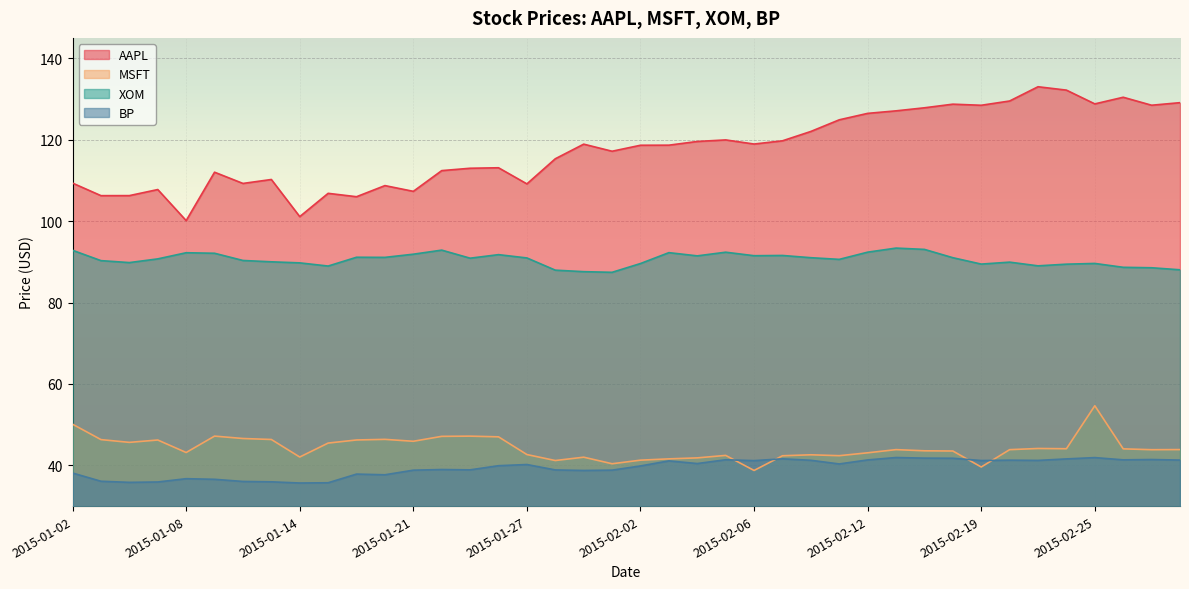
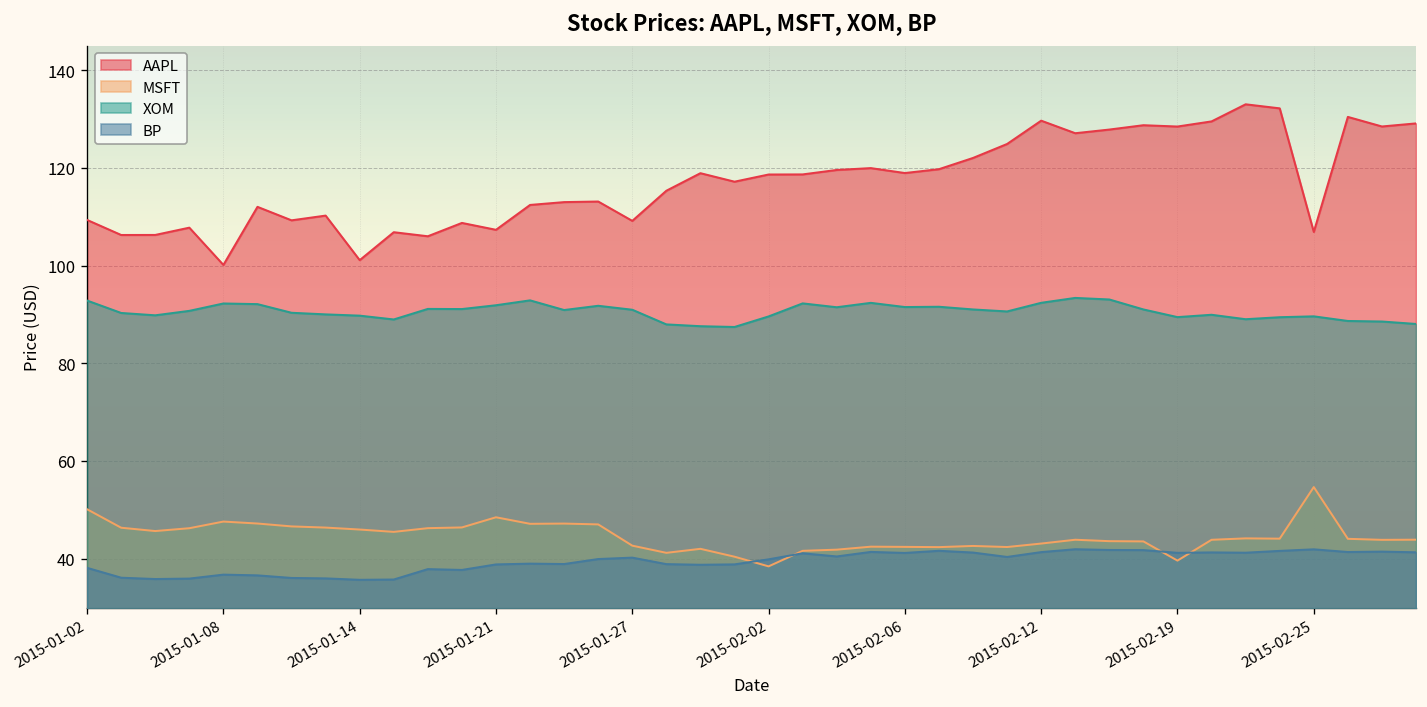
MSFT, 2015-01-08: 43 -> 48
MSFT, 2015-01-14: 42 -> 46
MSFT, 2015-01-21: 46 -> 48
MSFT, 2015-02-02: 41 -> 38
MSFT, 2015-02-06: 39 -> 42
AAPL, 2015-02-12: 126 -> 130
AAPL, 2015-02-25: 129 -> 107
